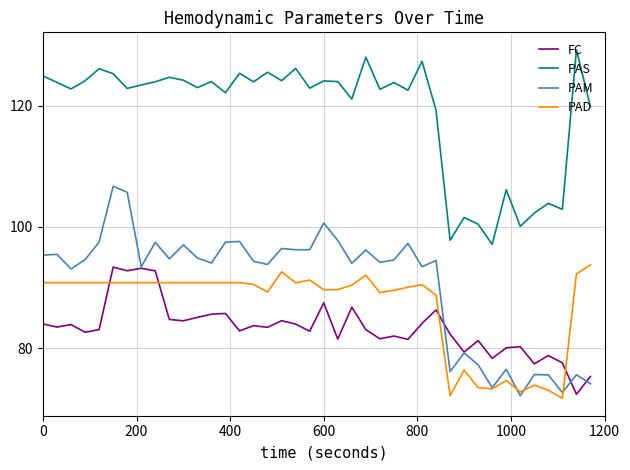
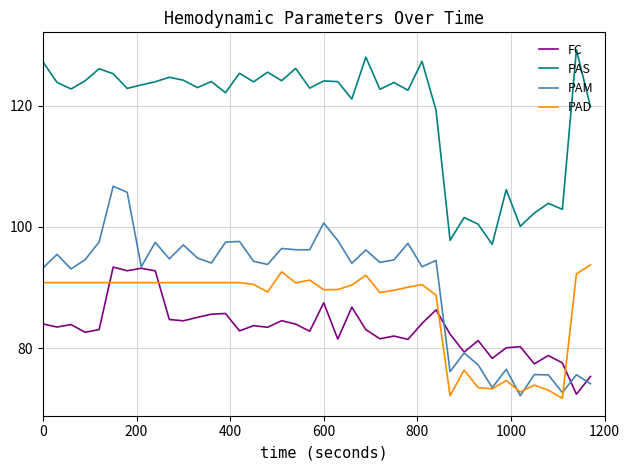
PAS, 0: 125 -> 127
PAM, 0: 95 -> 93
